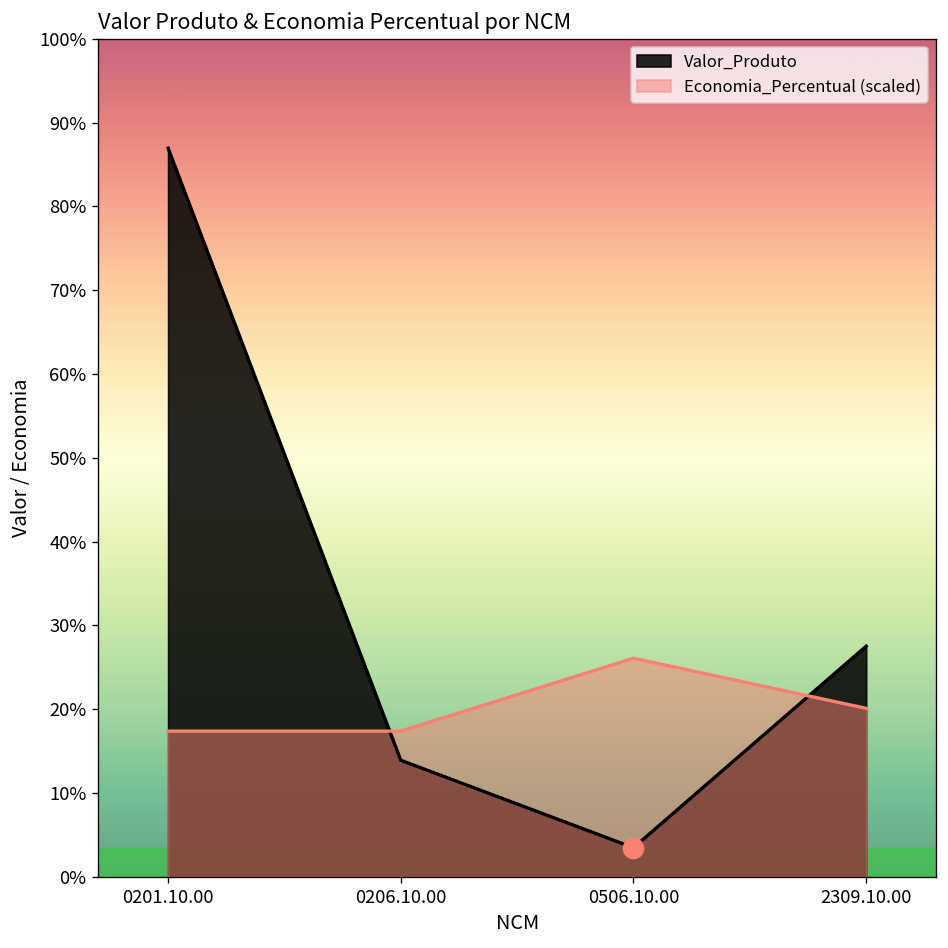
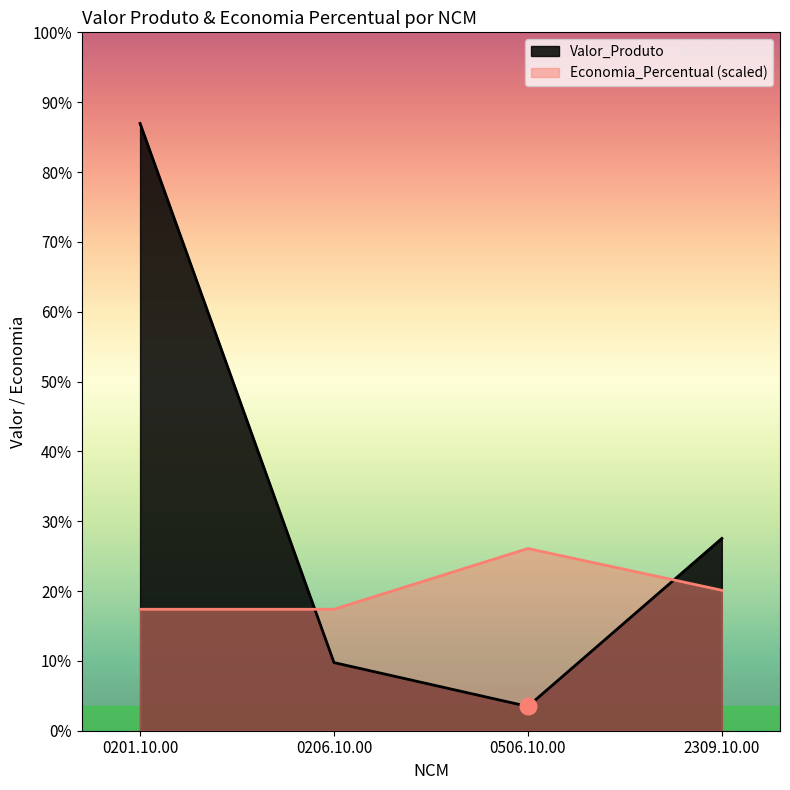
Valor_Produto, 0206.10.00: 14% -> 10%
